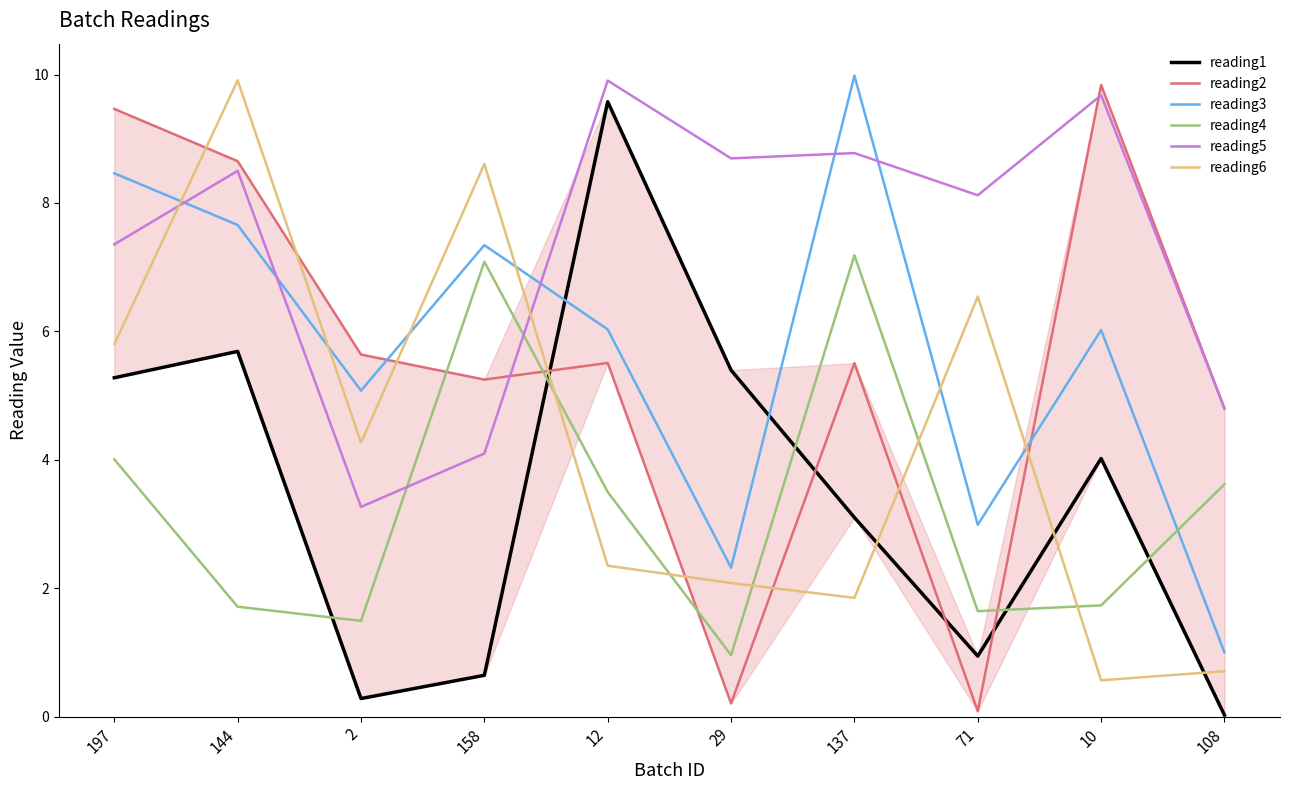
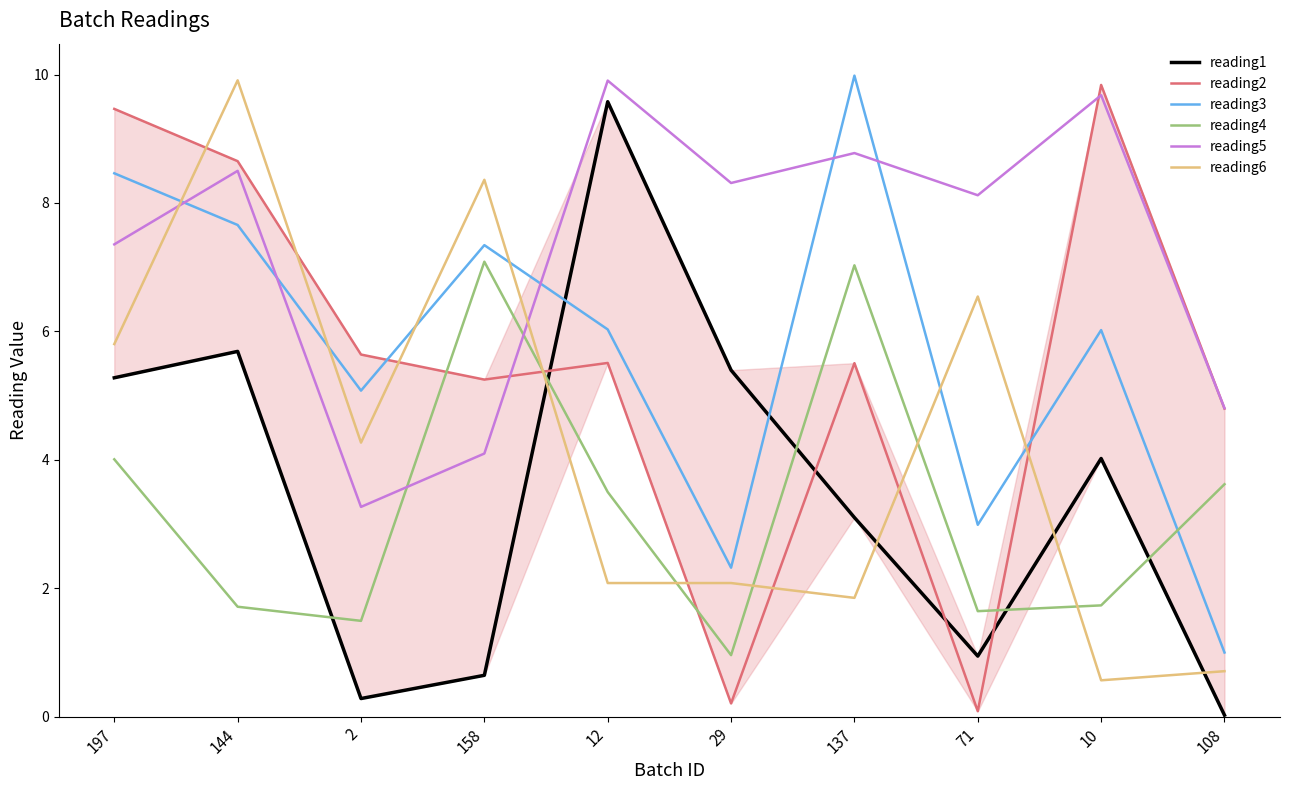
reading6, 158: 8.6 -> 8.4
reading6, 12: 2.4 -> 2.1
reading5, 29: 8.7 -> 8.3
reading4, 137: 7.2 -> 7.0
